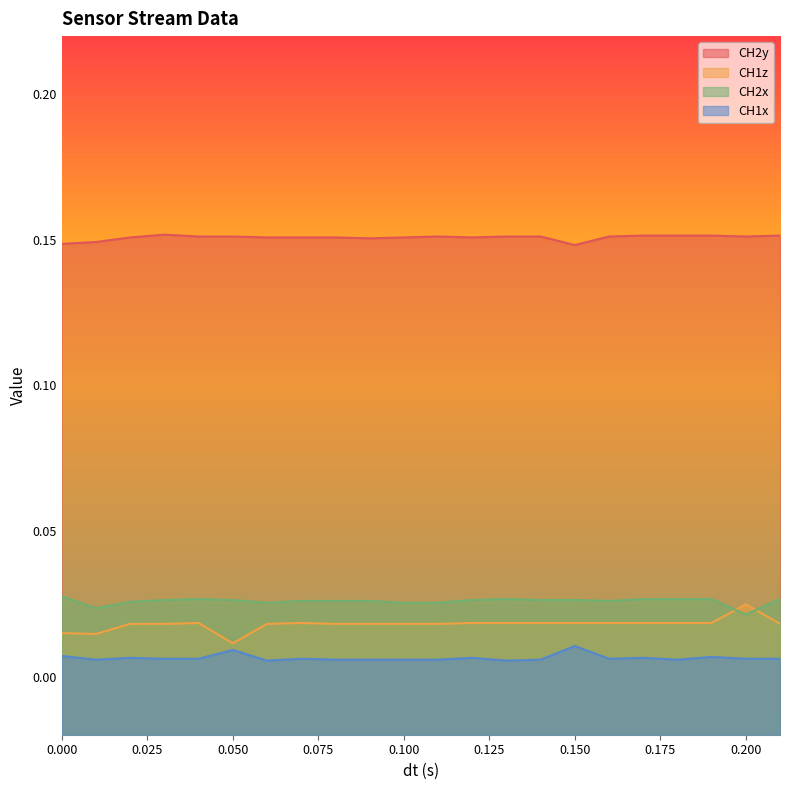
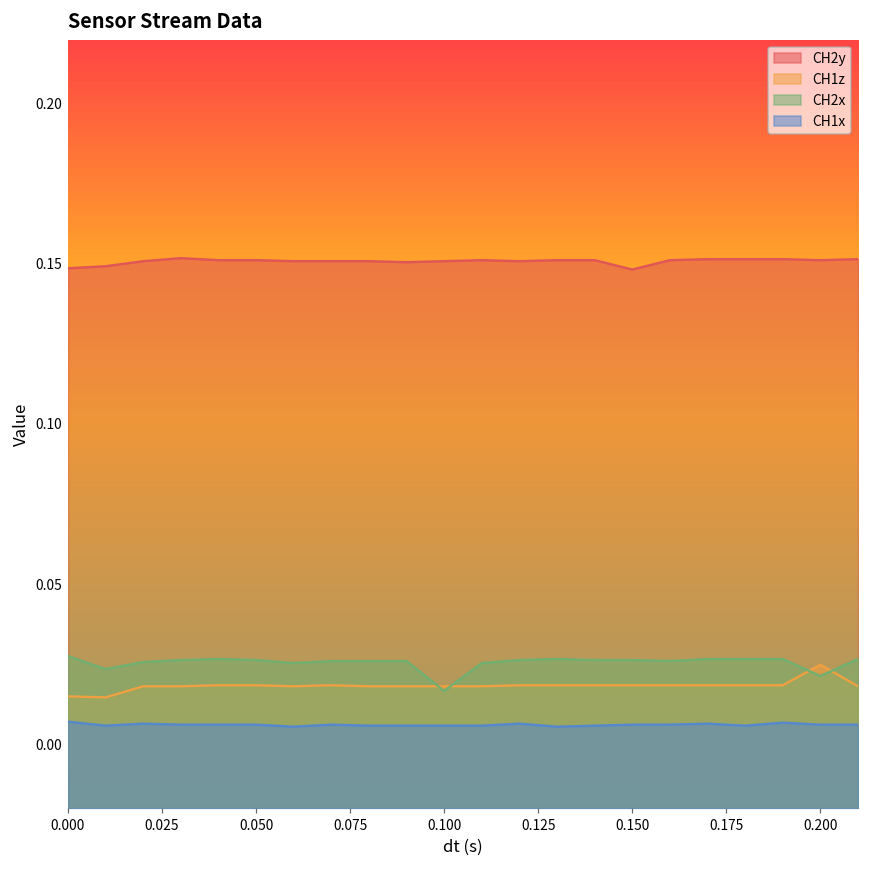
CH1z, 0.050: 0.011 -> 0.018
CH1x, 0.050: 0.009 -> 0.006
CH2x, 0.100: 0.025 -> 0.017
CH1x, 0.150: 0.010 -> 0.006
